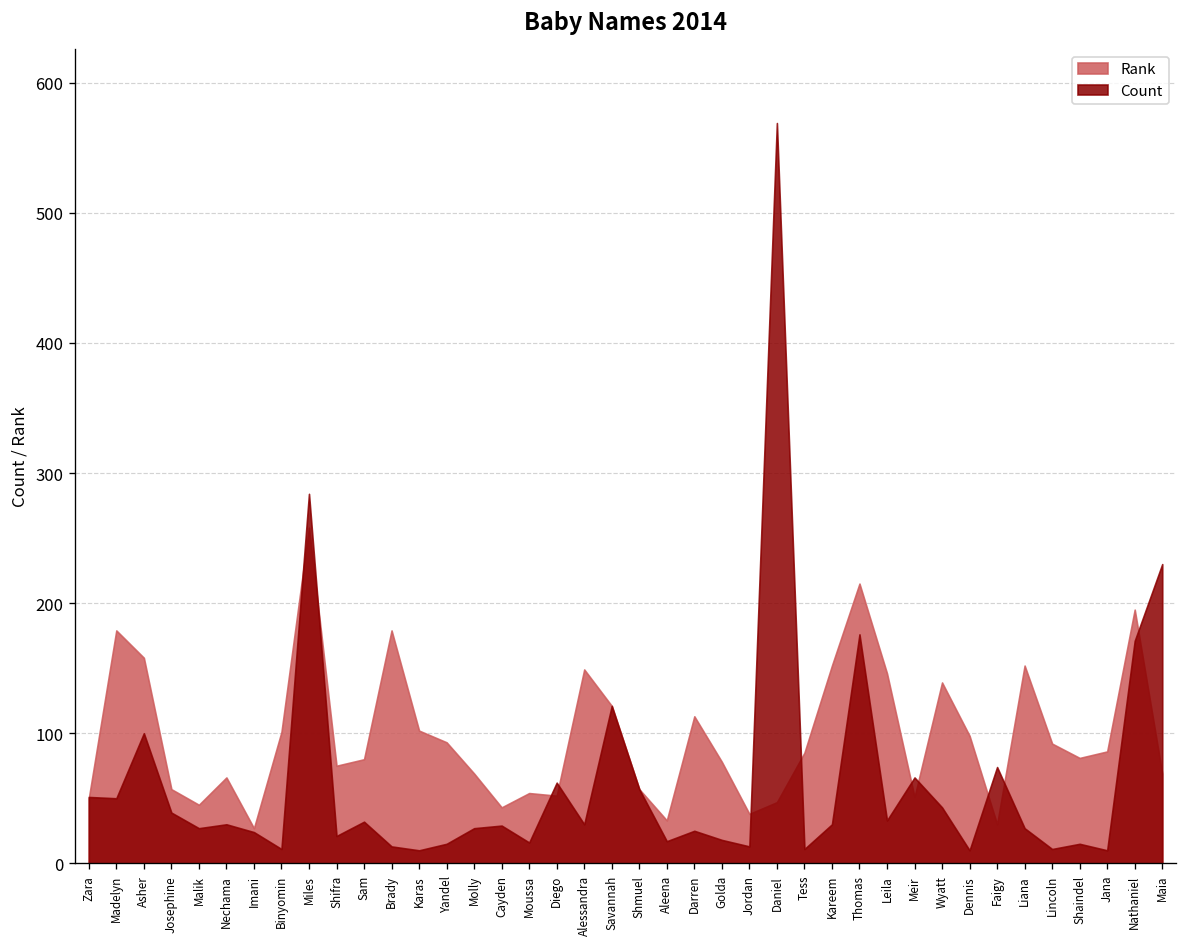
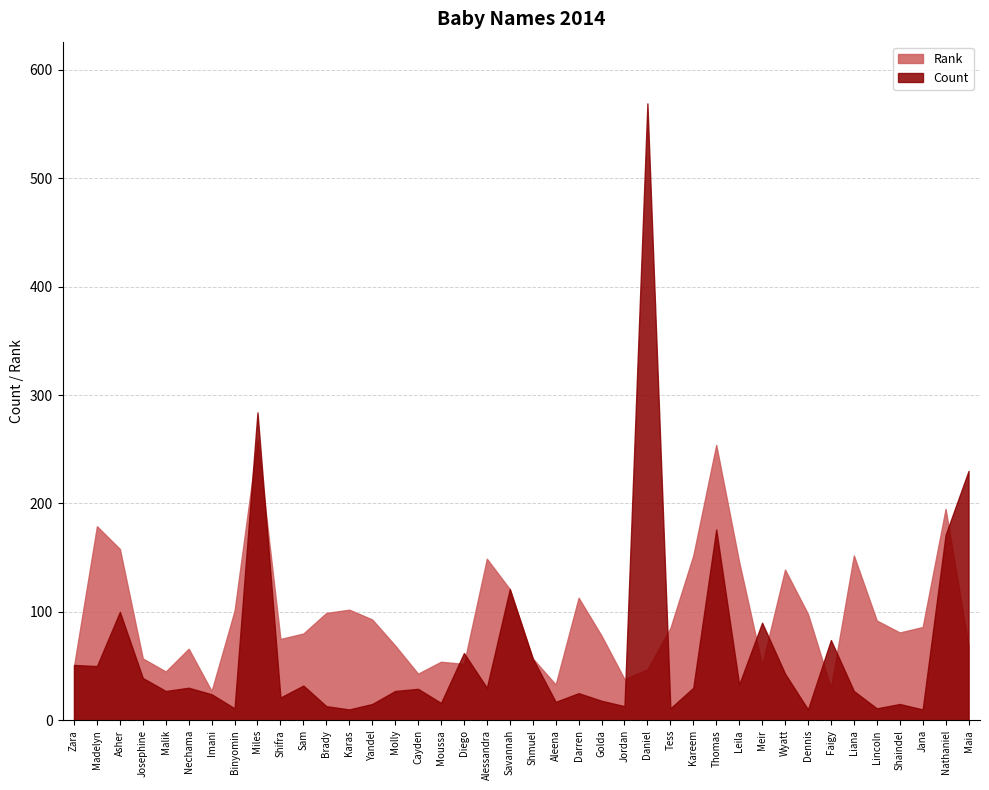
Rank, Brady: 179 -> 99
Rank, Thomas: 215 -> 254
Count, Meir: 66 -> 90
